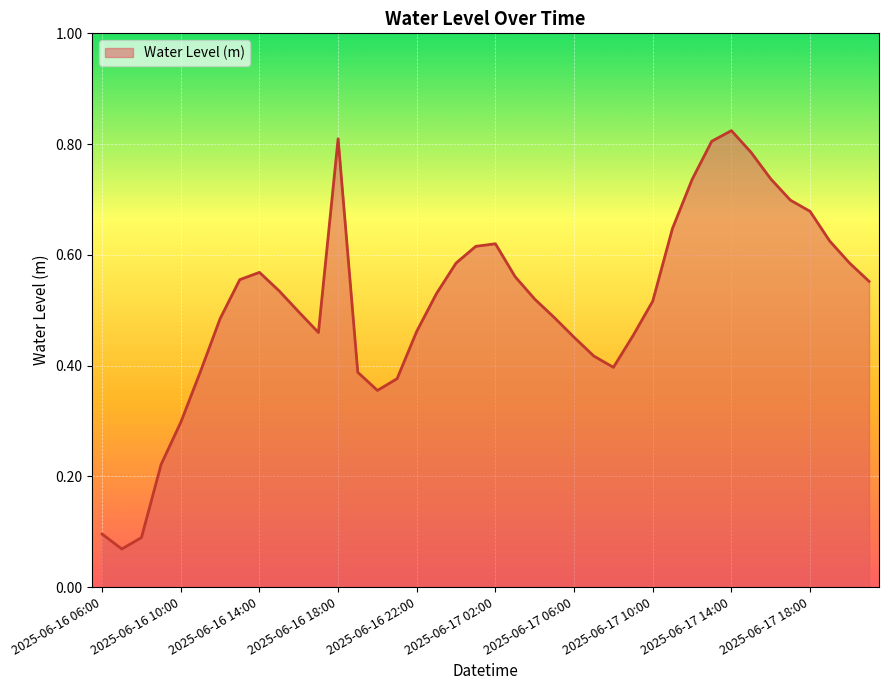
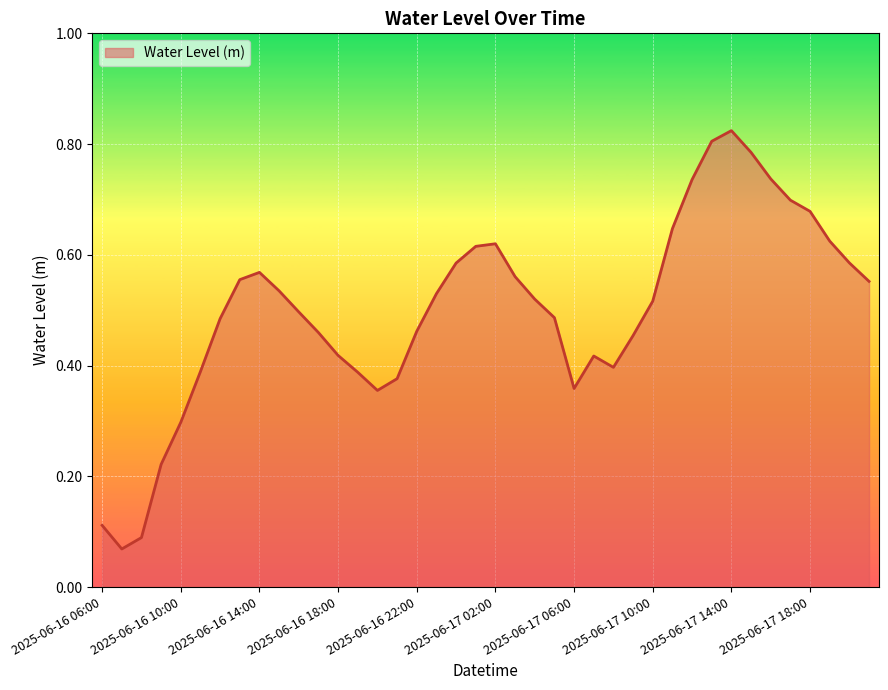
2025-06-16 06:00: 0.10 -> 0.11
2025-06-16 18:00: 0.81 -> 0.42
2025-06-17 06:00: 0.45 -> 0.36
